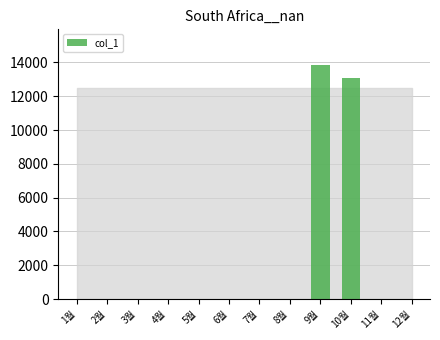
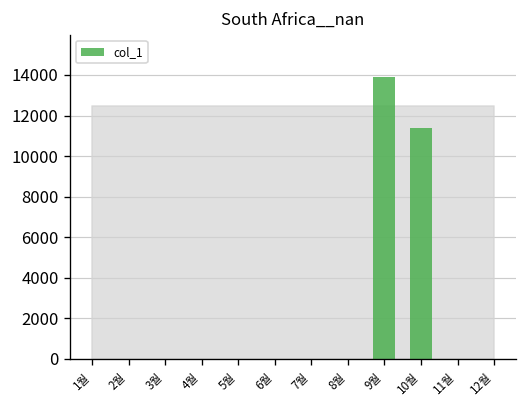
col_1, 10월: 13100 -> 11400
